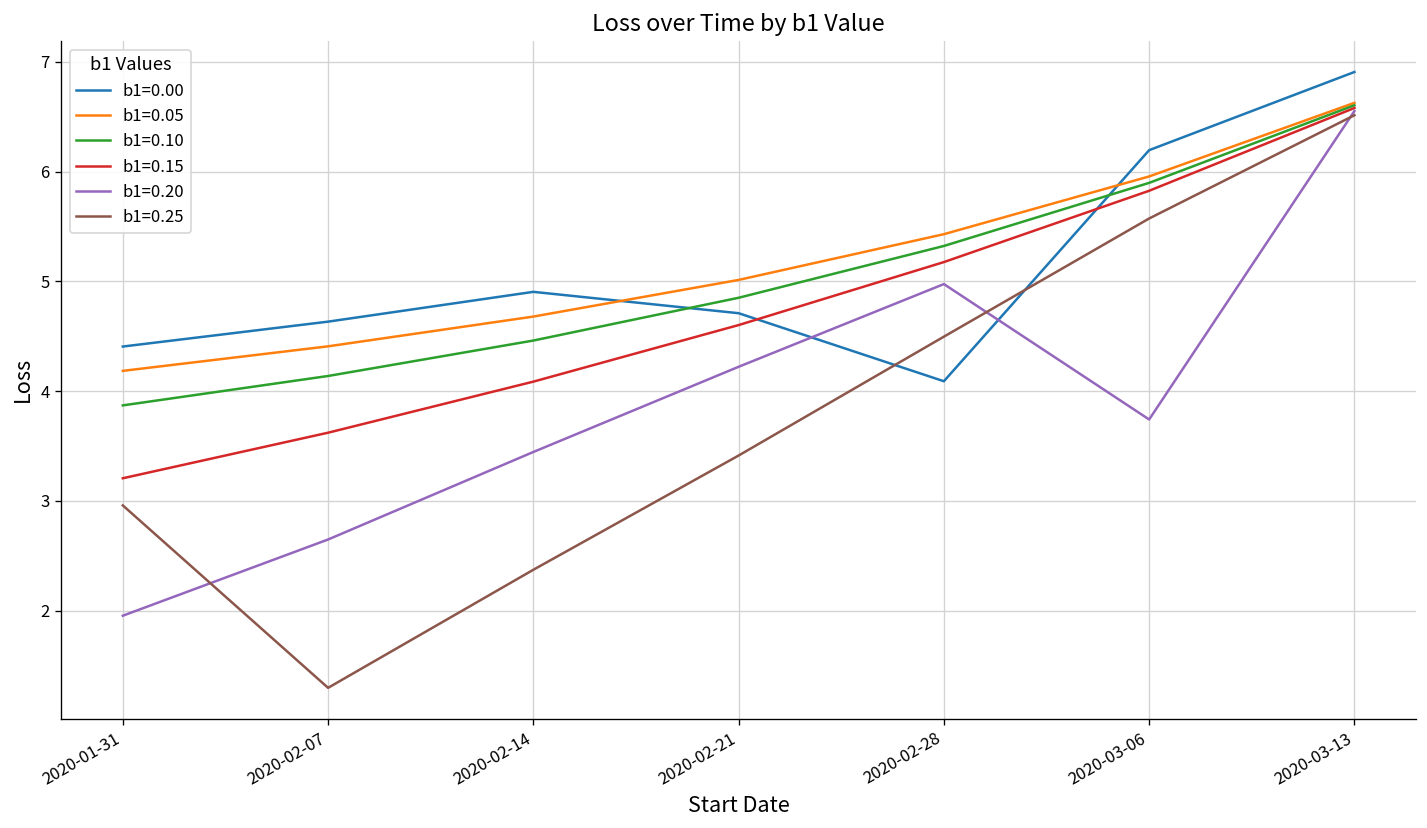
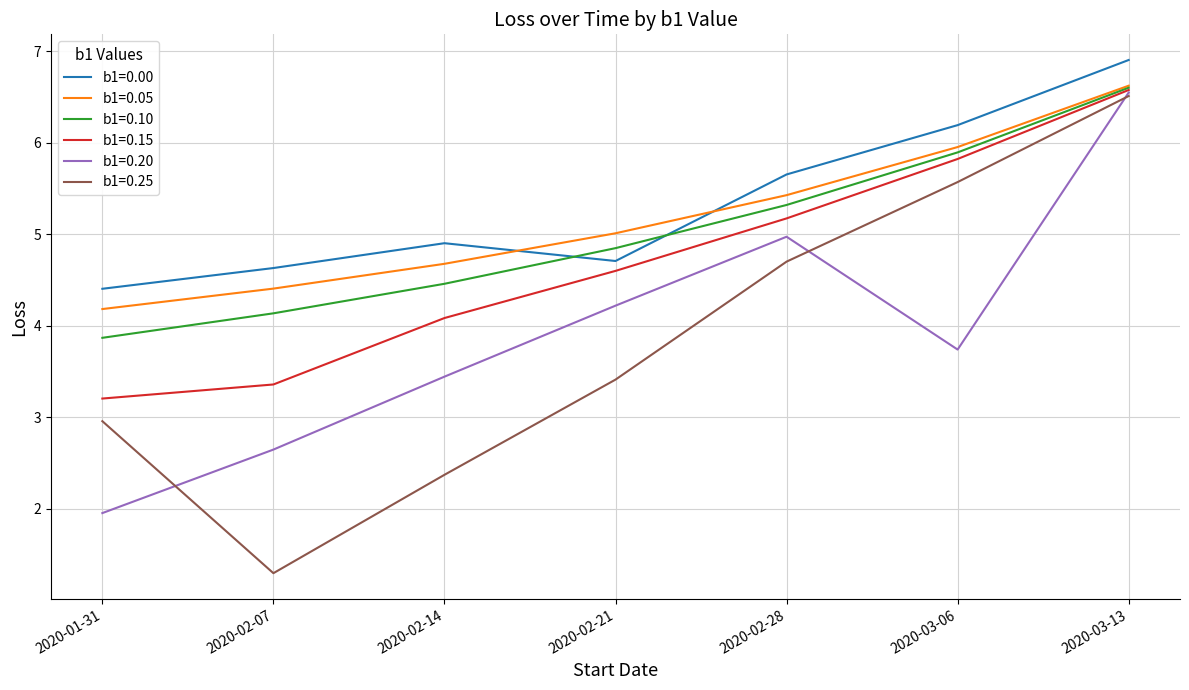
b1=0.15, 2020-02-07: 3.6 -> 3.4
b1=0.00, 2020-02-28: 4.1 -> 5.7
b1=0.25, 2020-02-28: 4.5 -> 4.7
